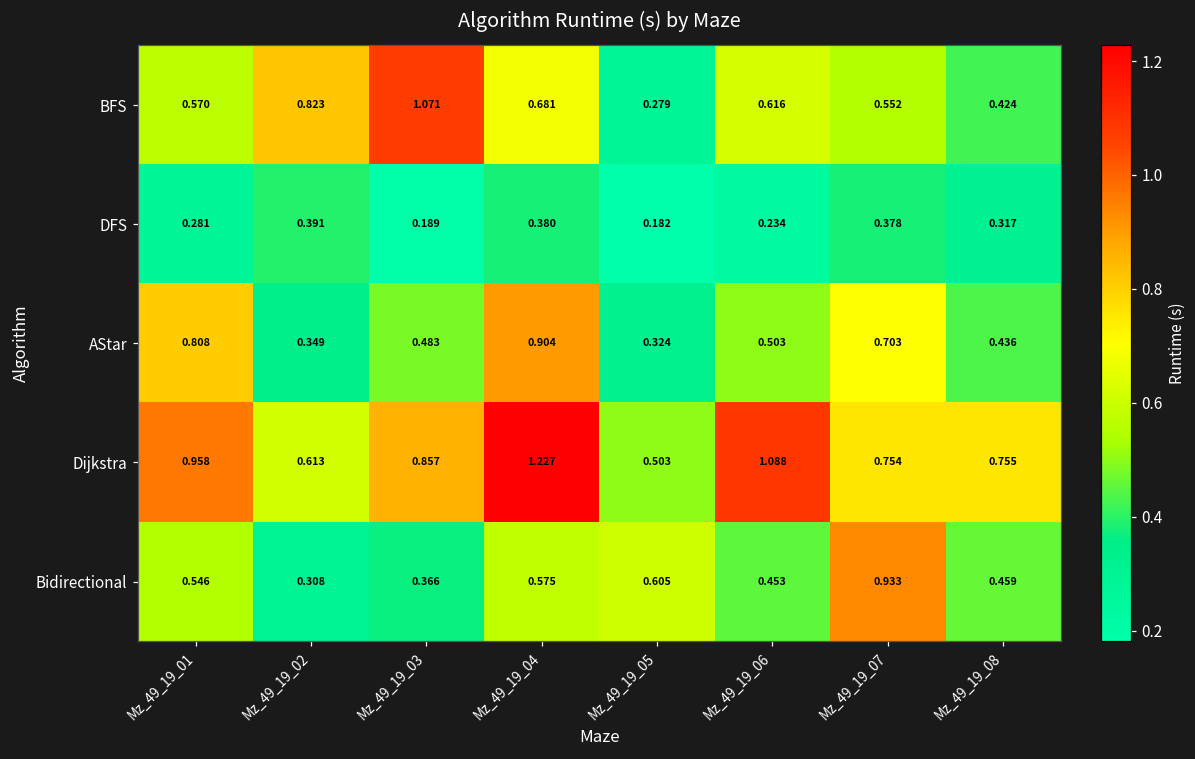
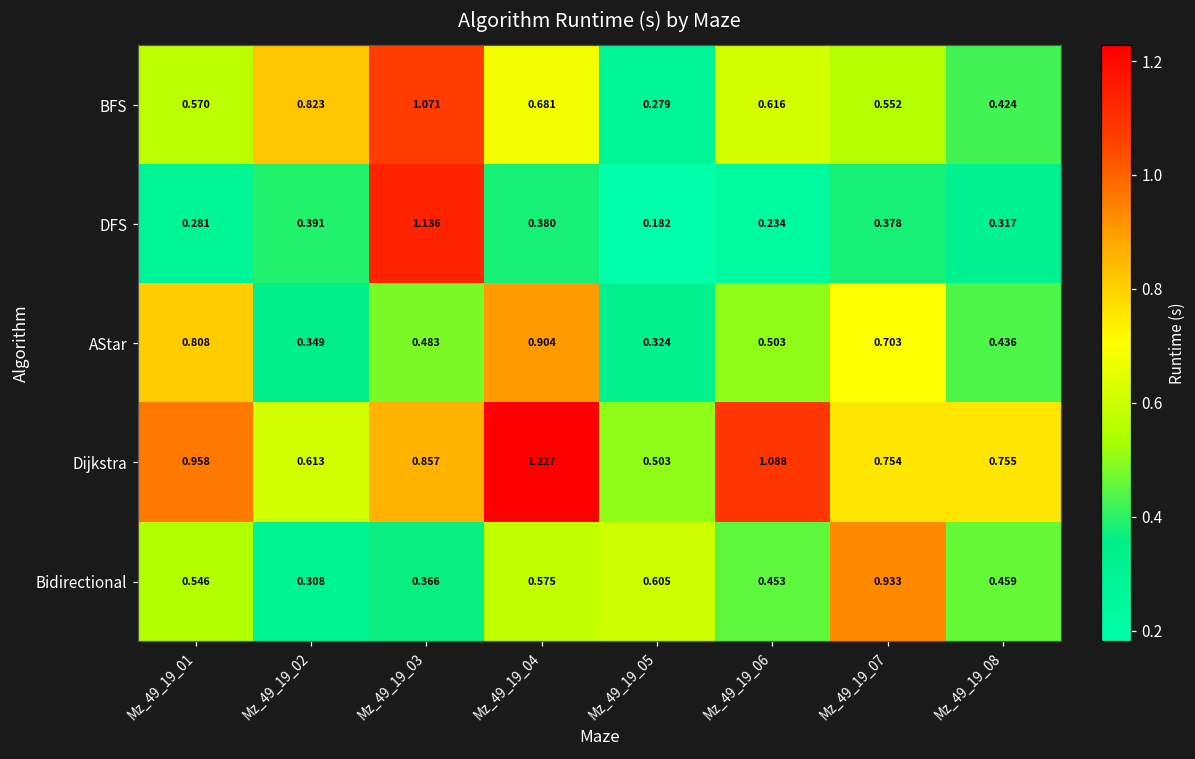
DFS, Mz_49_19_03: 0.189 -> 1.136
